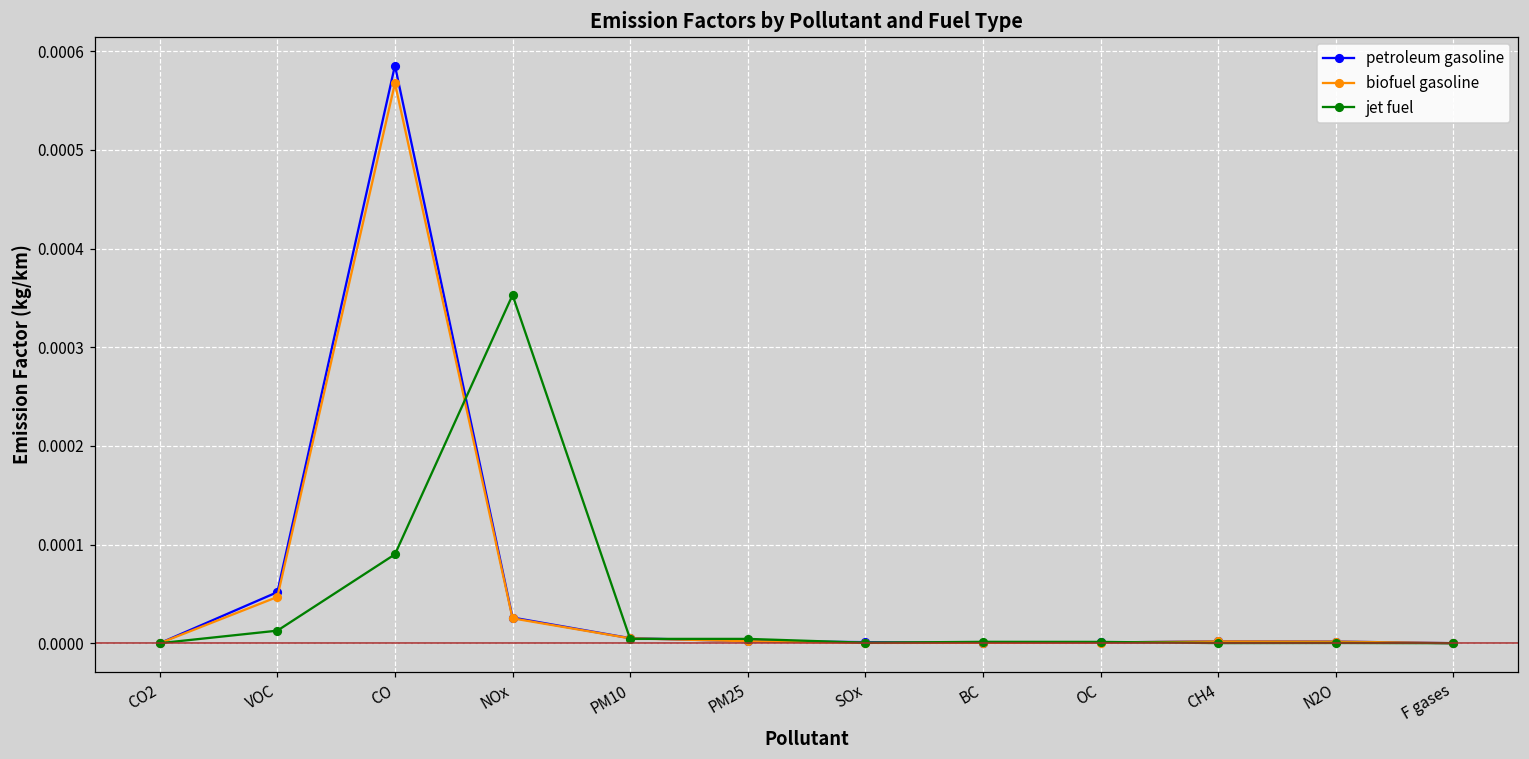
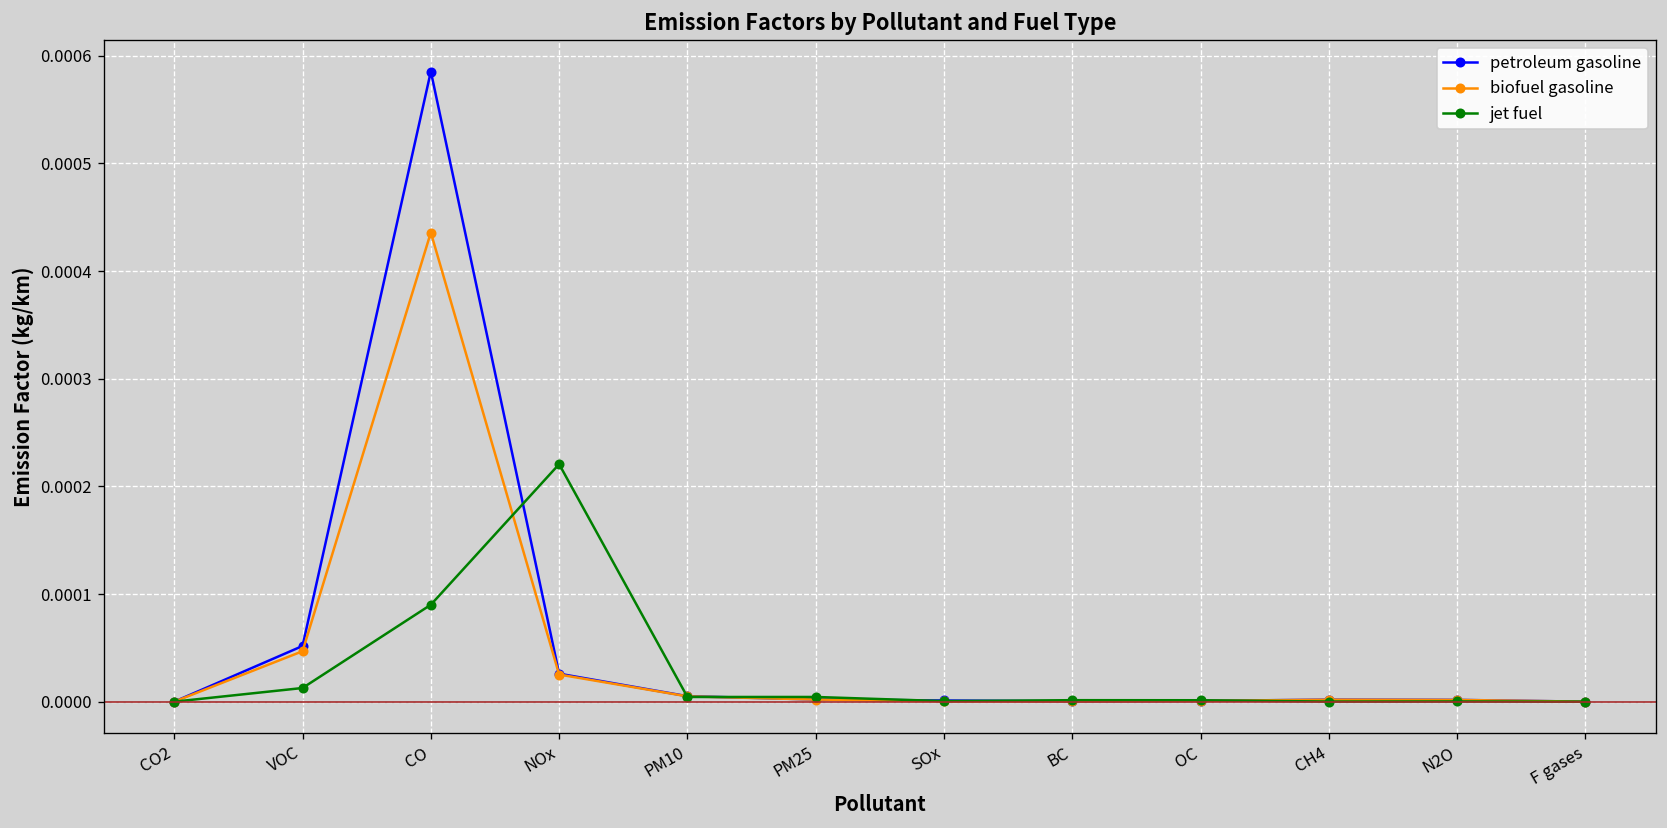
biofuel gasoline, CO: 0.00057 -> 0.00044
jet fuel, NOx: 0.00035 -> 0.00022
